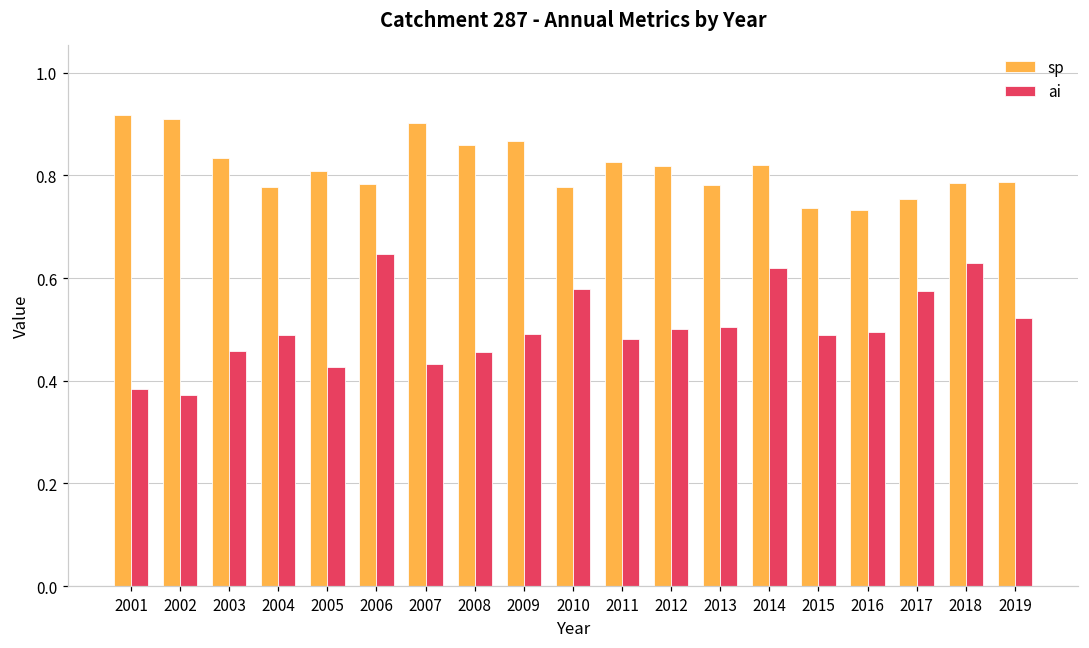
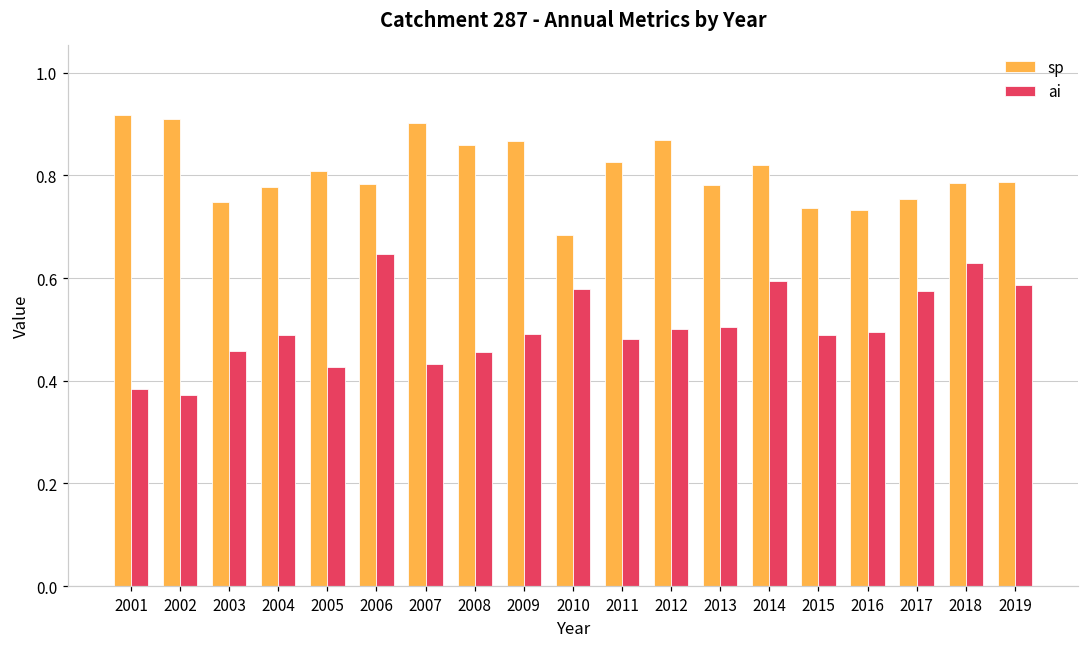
sp, 2003: 0.83 -> 0.75
sp, 2010: 0.78 -> 0.68
sp, 2012: 0.82 -> 0.87
ai, 2014: 0.62 -> 0.60
ai, 2019: 0.52 -> 0.59
